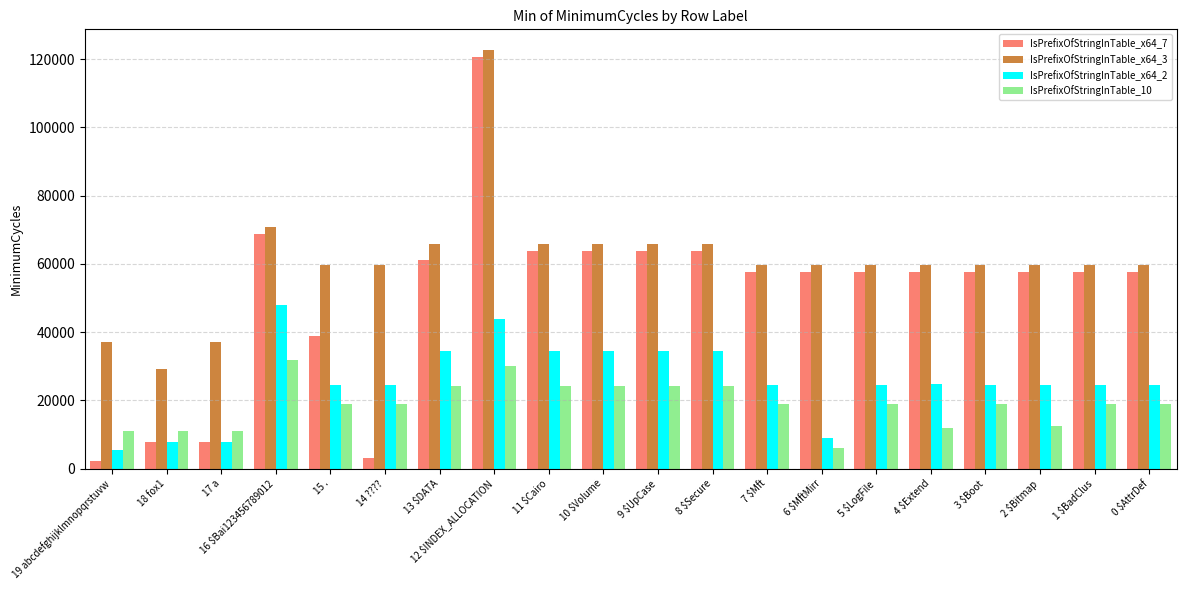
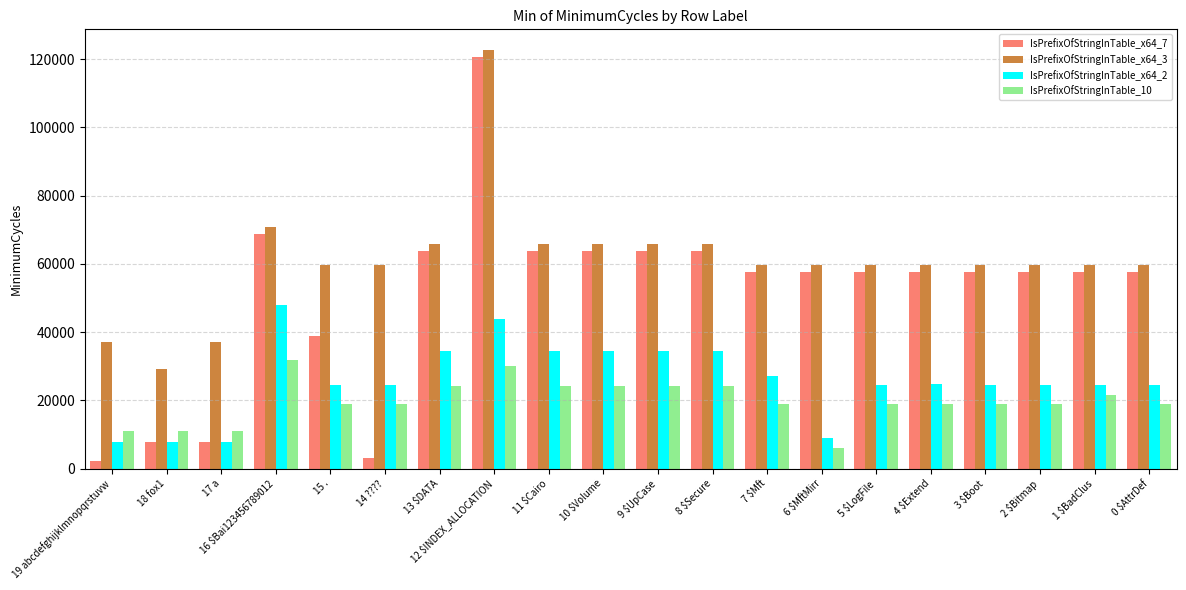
IsPrefixOfStringInTable_x64_2, 19 abcdefghijklmnopqrstuvw: 6000 -> 8000
IsPrefixOfStringInTable_x64_7, 13 $DATA: 61000 -> 64000
IsPrefixOfStringInTable_x64_2, 7 $Mft: 25000 -> 27000
IsPrefixOfStringInTable_10, 4 $Extend: 12000 -> 19000
IsPrefixOfStringInTable_10, 2 $Bitmap: 13000 -> 19000
IsPrefixOfStringInTable_10, 1 $BadClus: 19000 -> 22000
